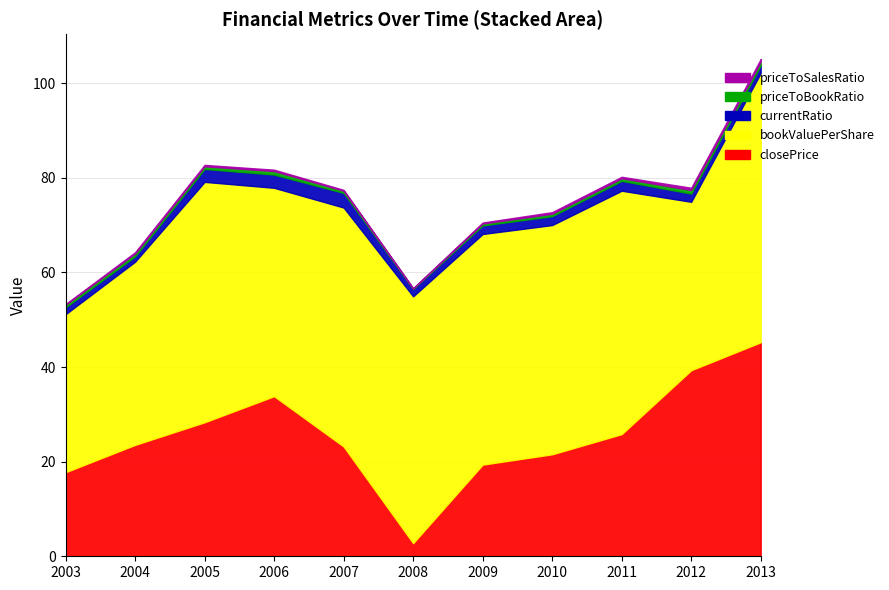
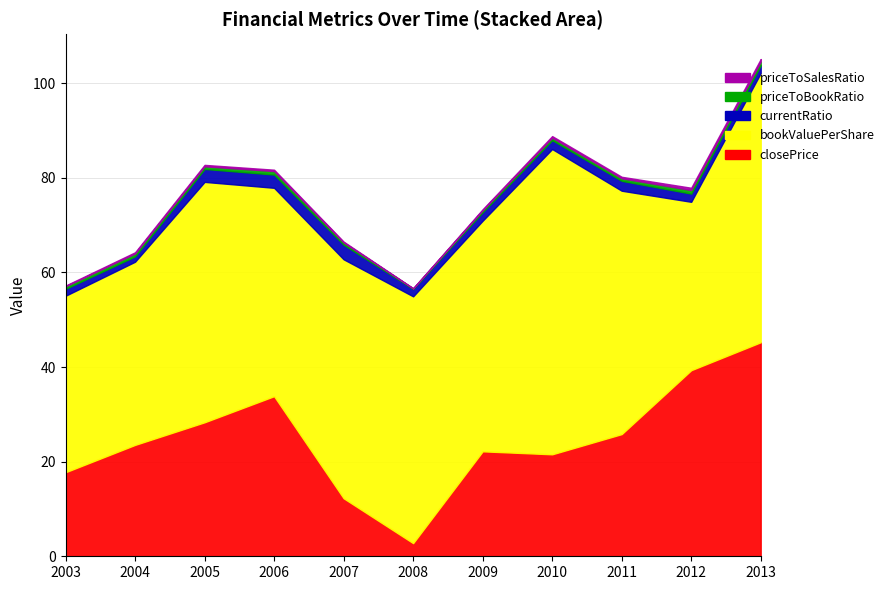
bookValuePerShare, 2003: 33 -> 37
closePrice, 2007: 23 -> 12
closePrice, 2009: 19 -> 22
bookValuePerShare, 2010: 48 -> 65
